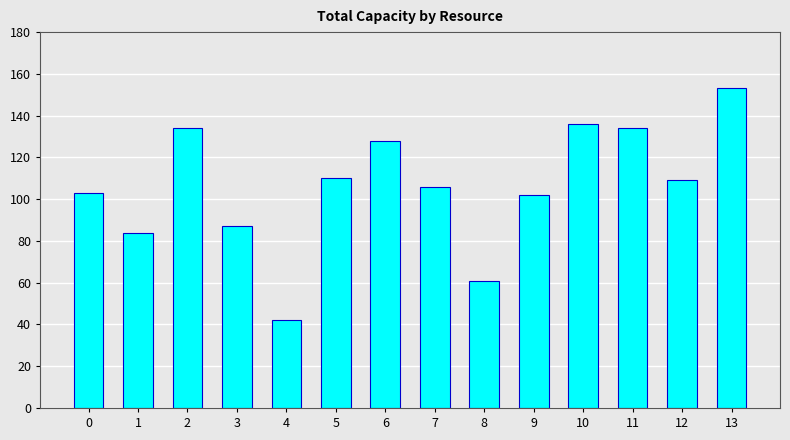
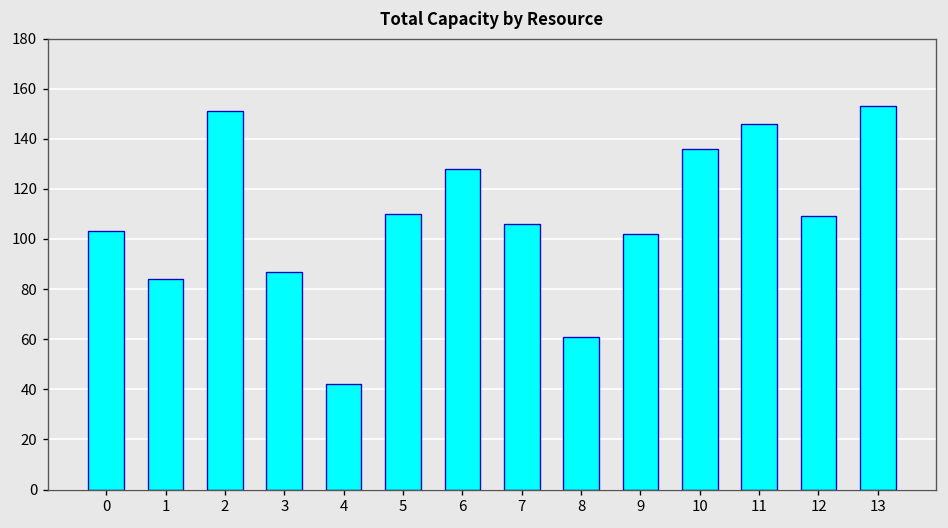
2: 134 -> 151
11: 134 -> 146
